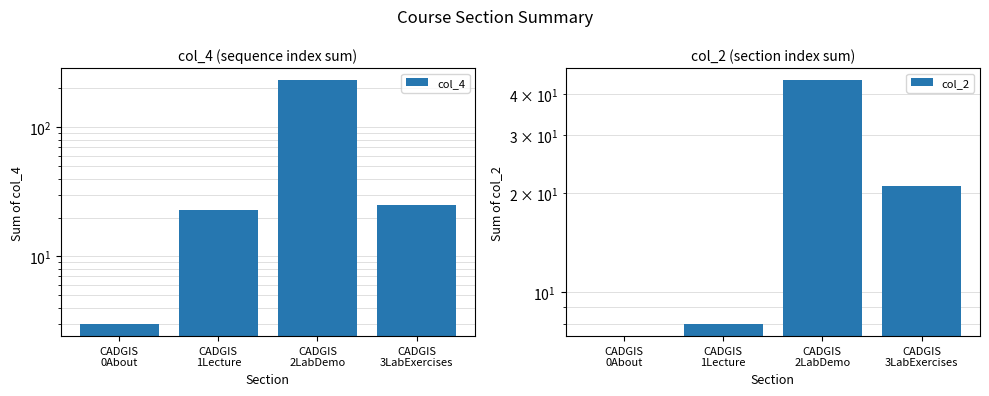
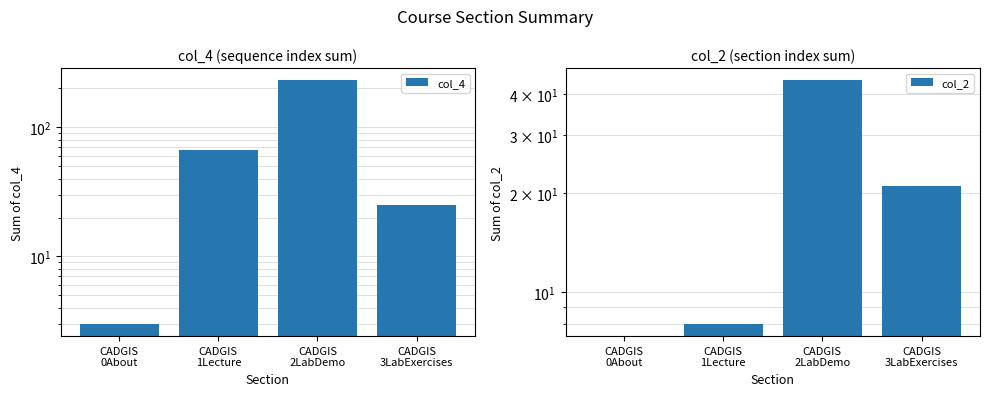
col_4 (sequence index sum), CADGIS 1Lecture: 23 -> 70
